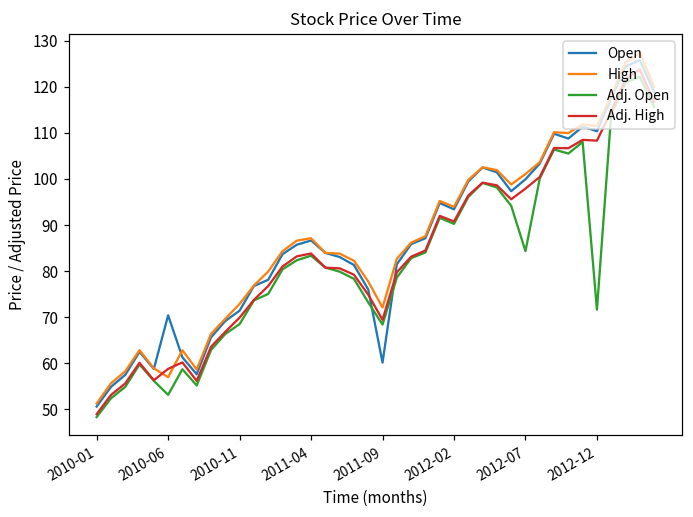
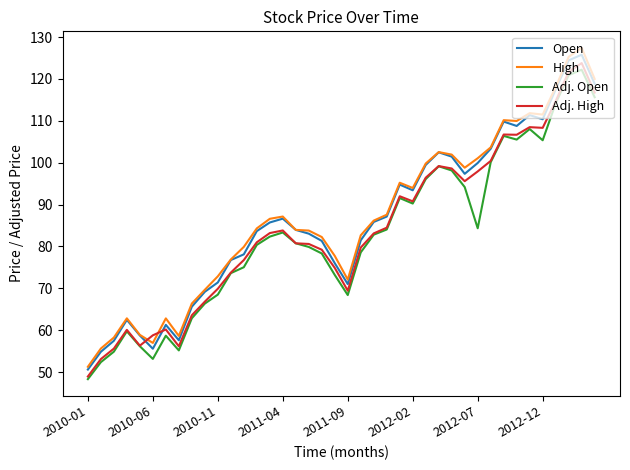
Open, 2010-06: 70 -> 56
Open, 2011-09: 60 -> 71
Adj. Open, 2012-12: 72 -> 105
